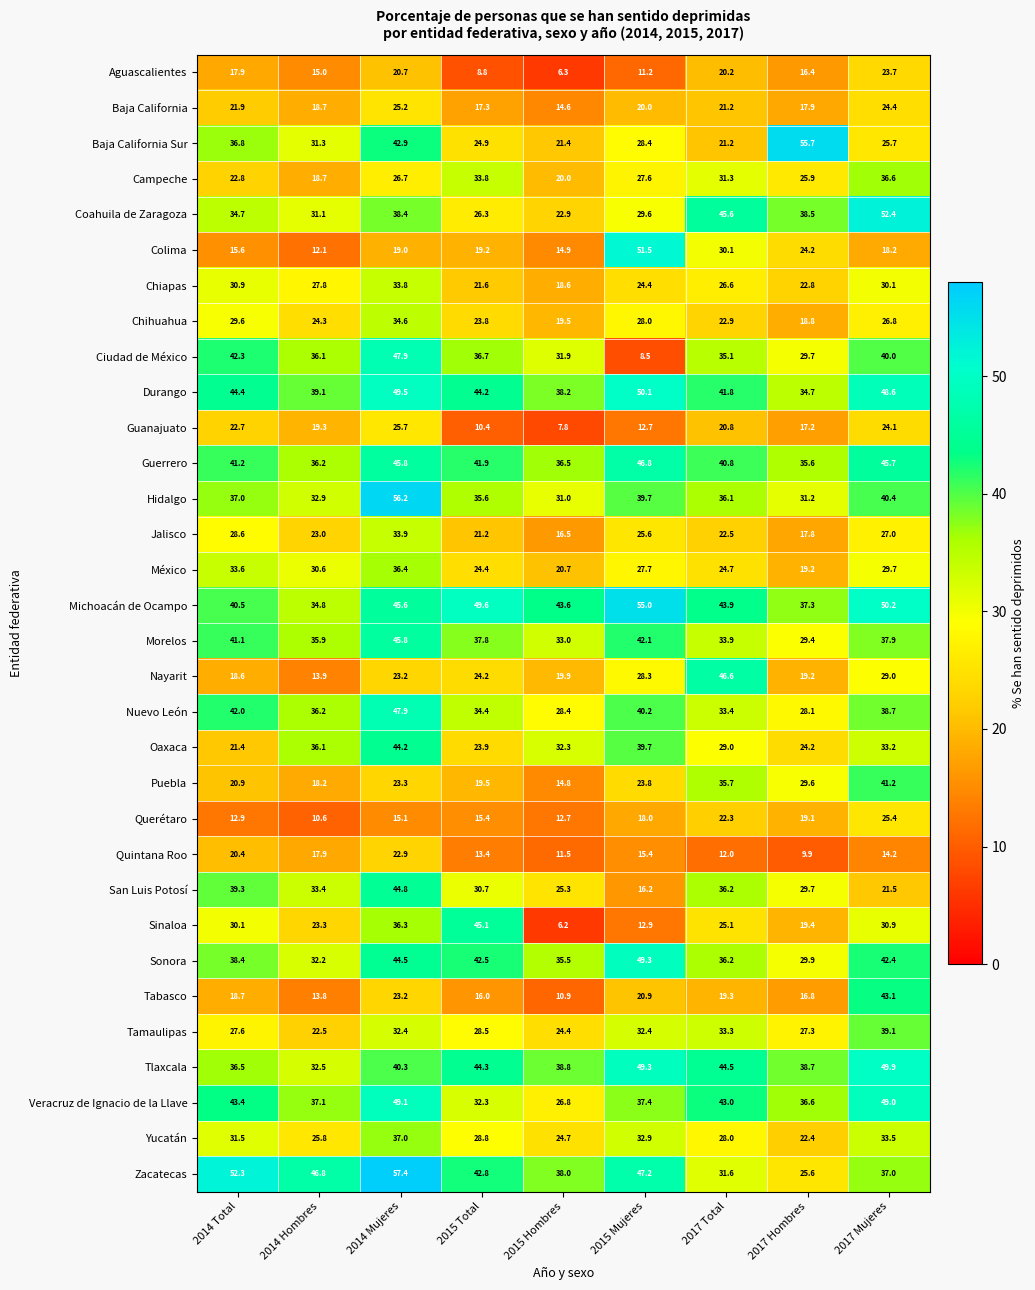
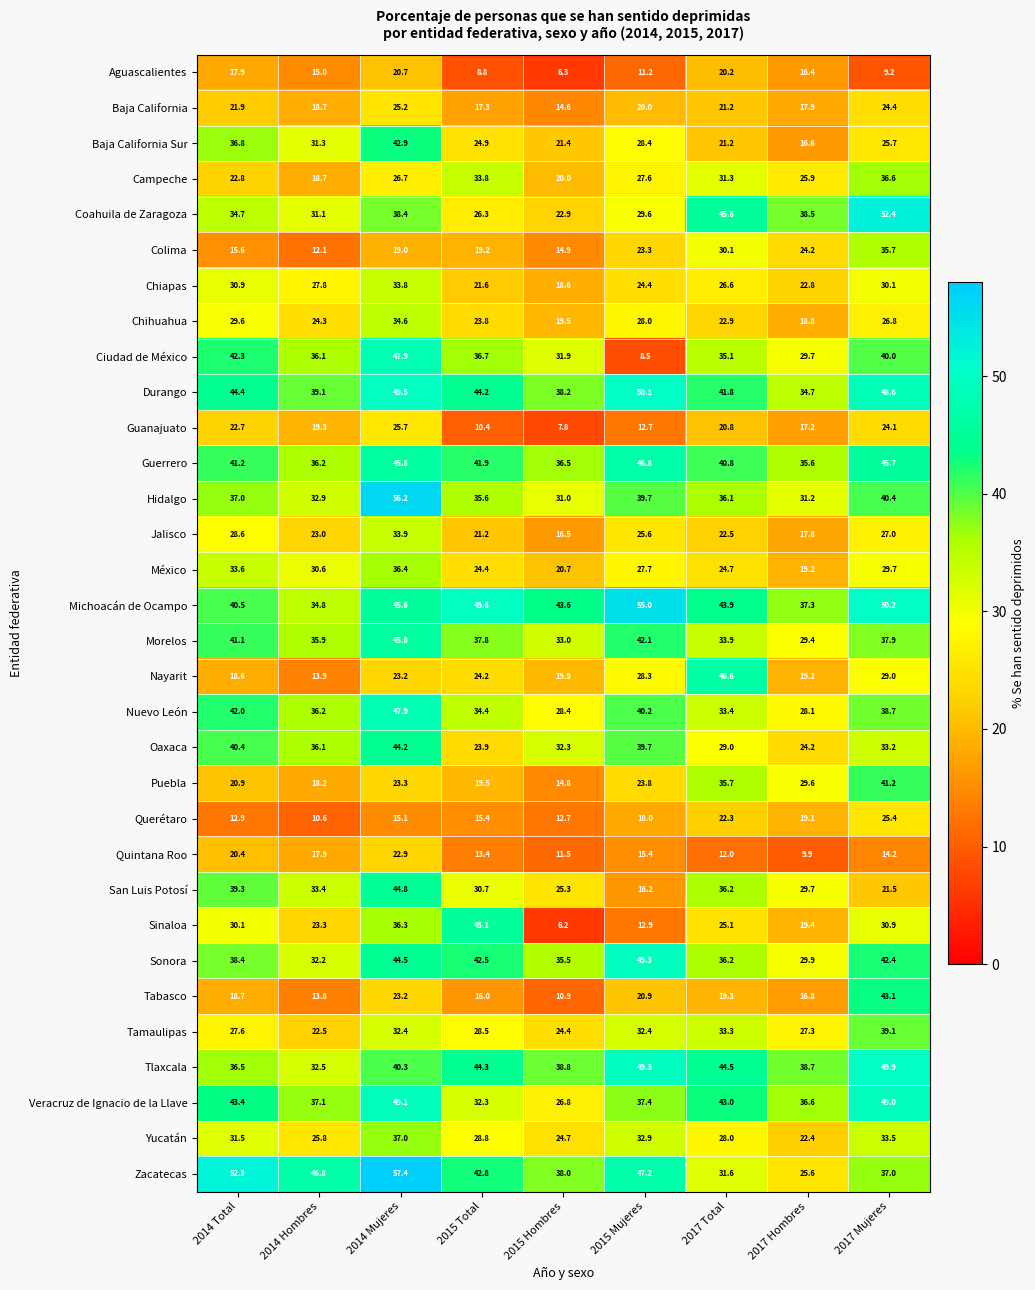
Aguascalientes, 2017 Mujeres: 23.7 -> 9.2
Baja California Sur, 2017 Hombres: 55.7 -> 16.6
Colima, 2015 Mujeres: 51.5 -> 23.3
Colima, 2017 Mujeres: 18.2 -> 35.7
Oaxaca, 2014 Total: 21.4 -> 40.4
